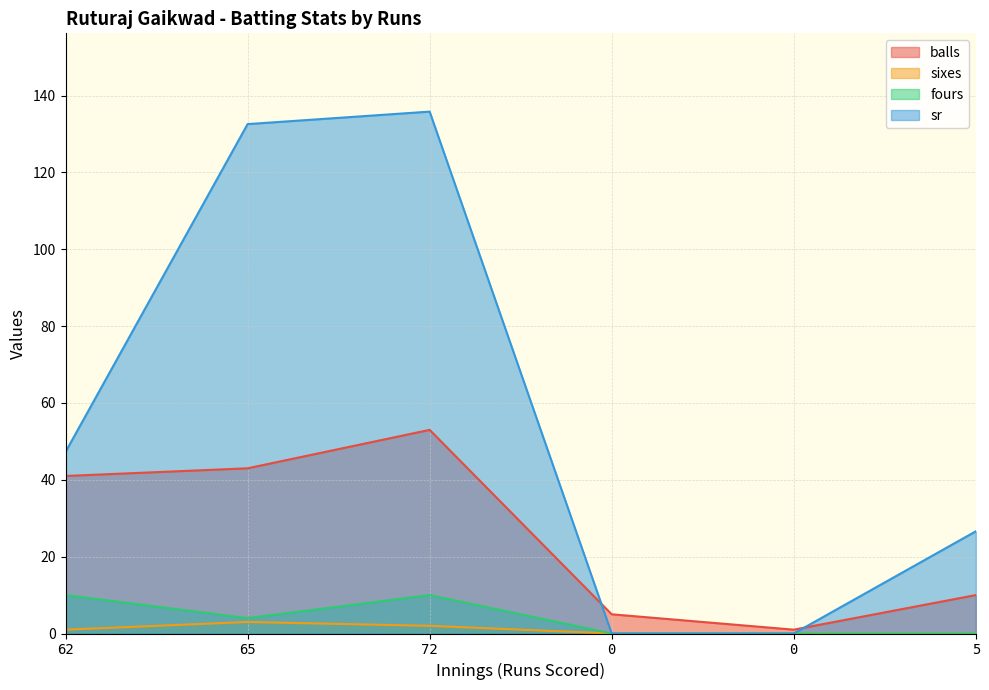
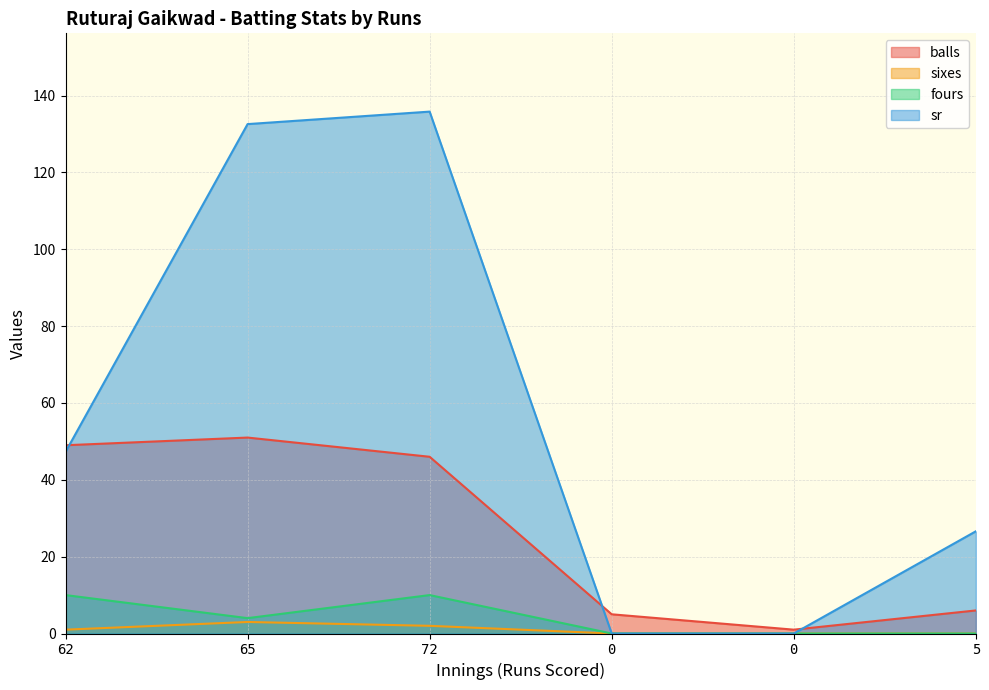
balls, 62: 41 -> 49
balls, 65: 43 -> 51
balls, 72: 53 -> 46
balls, 5: 10 -> 6
